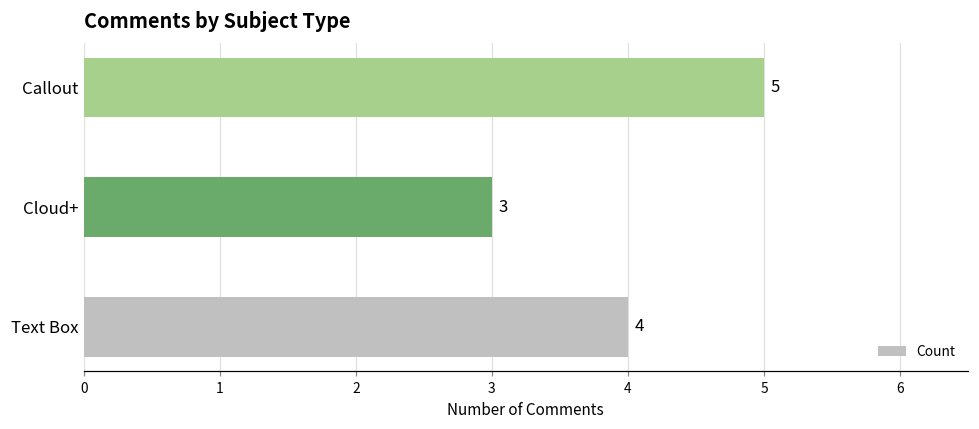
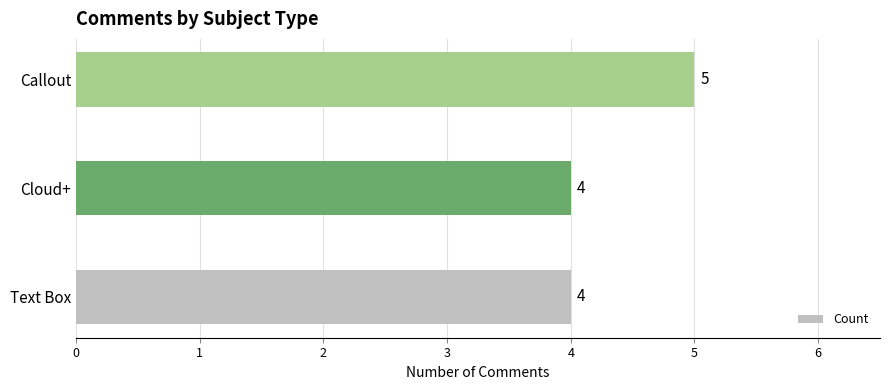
Cloud+: 3 -> 4
